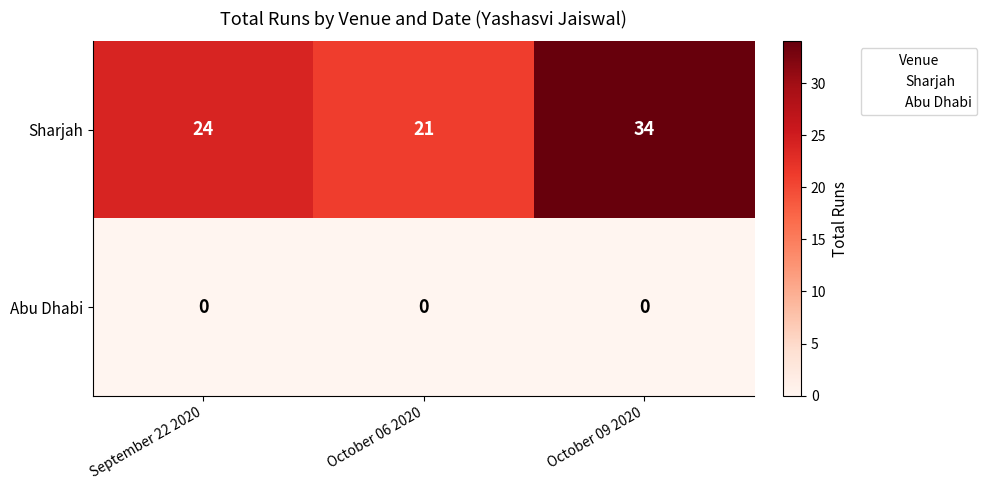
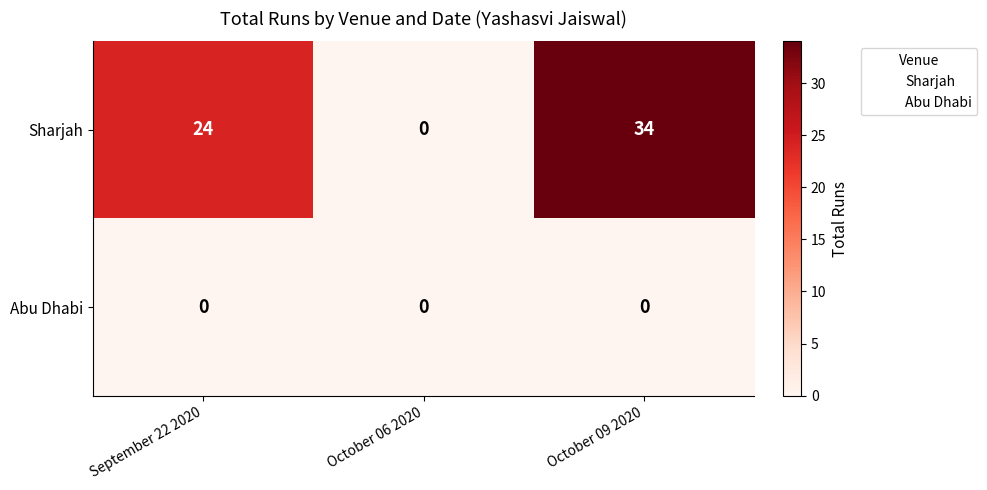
Sharjah, October 06 2020: 21 -> 0
